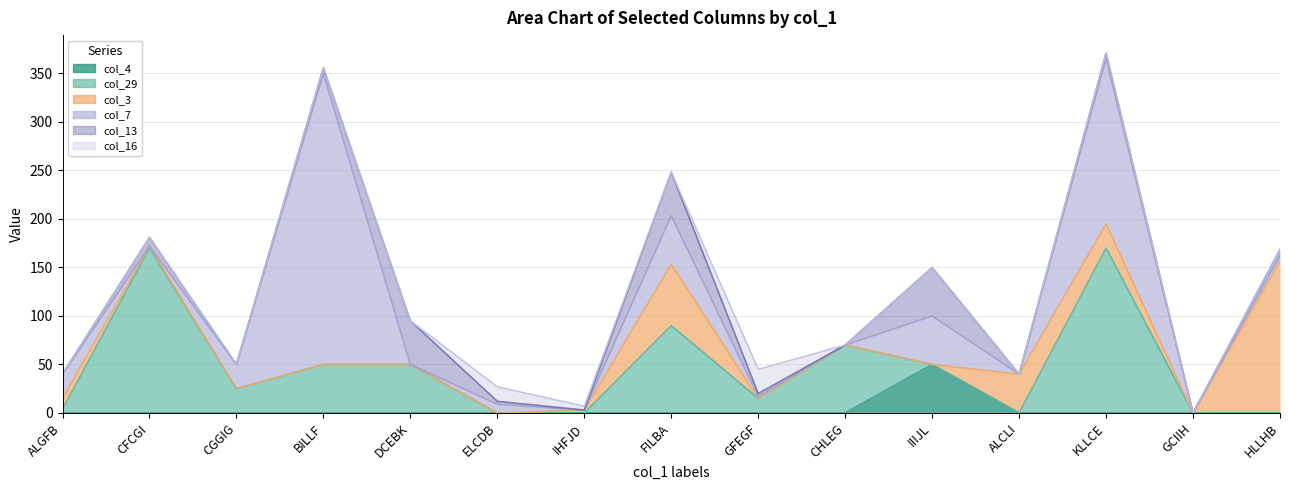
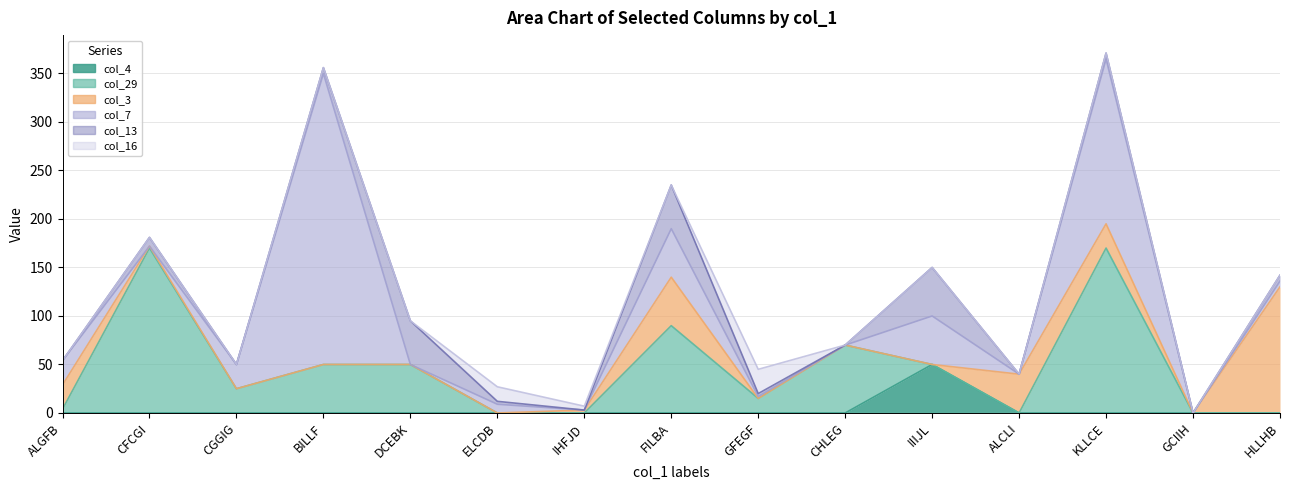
col_3, ALGFB: 10 -> 30
col_3, FILBA: 60 -> 50
col_3, HLLHB: 160 -> 130
